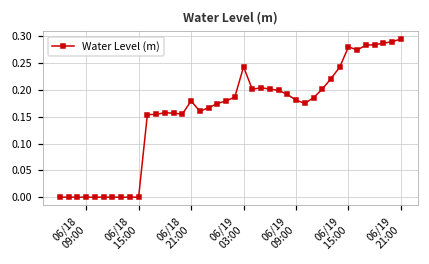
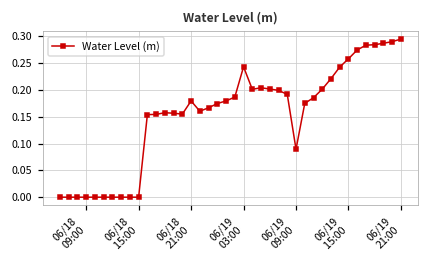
06/19 09:00: 0.18 -> 0.09
06/19 15:00: 0.28 -> 0.26
